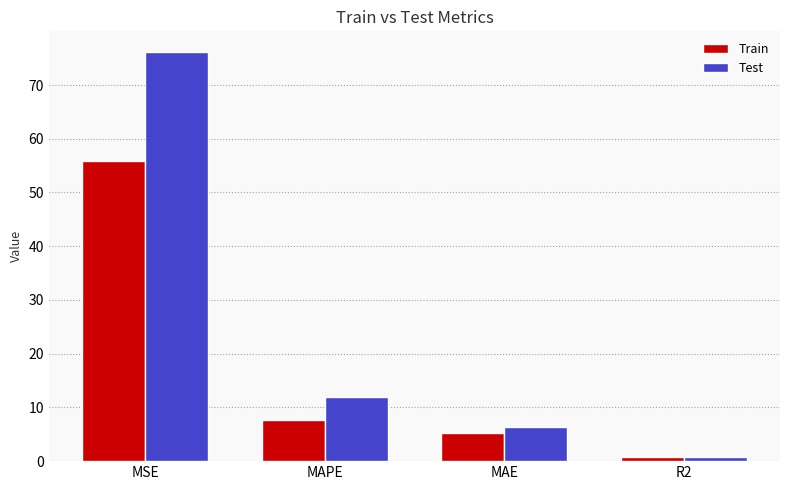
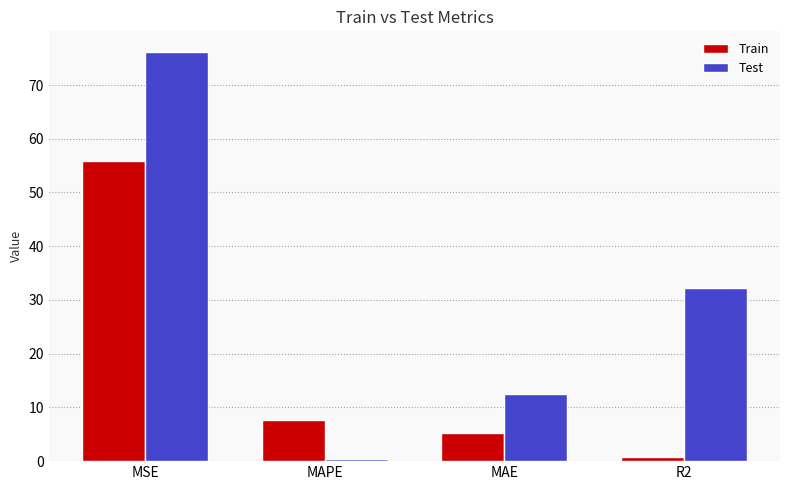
Test, MAPE: 12 -> 0
Test, MAE: 6 -> 12
Test, R2: 1 -> 32
